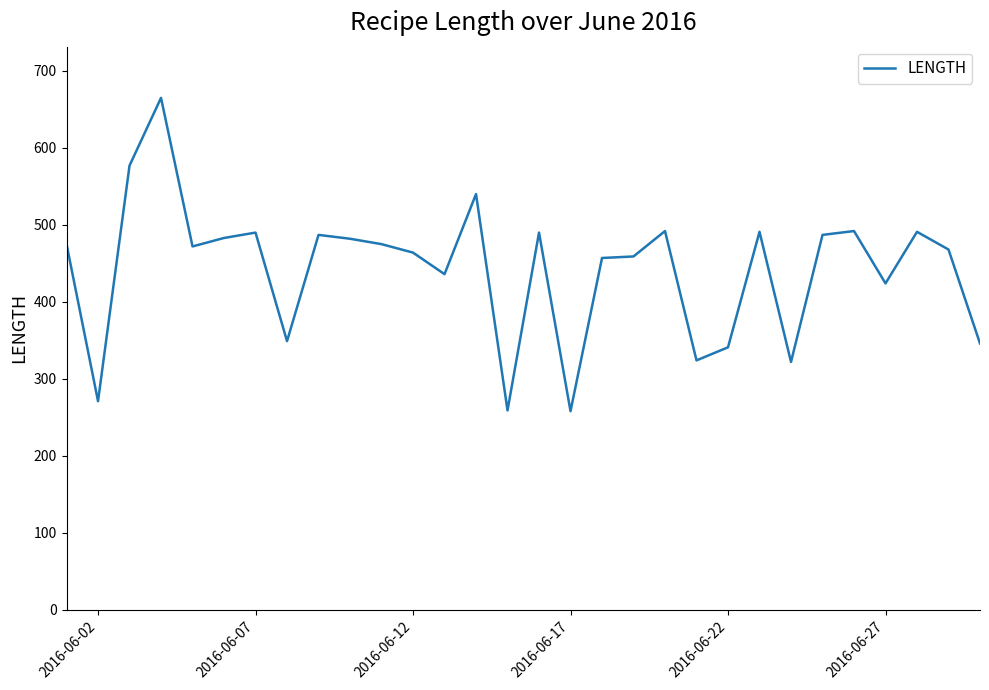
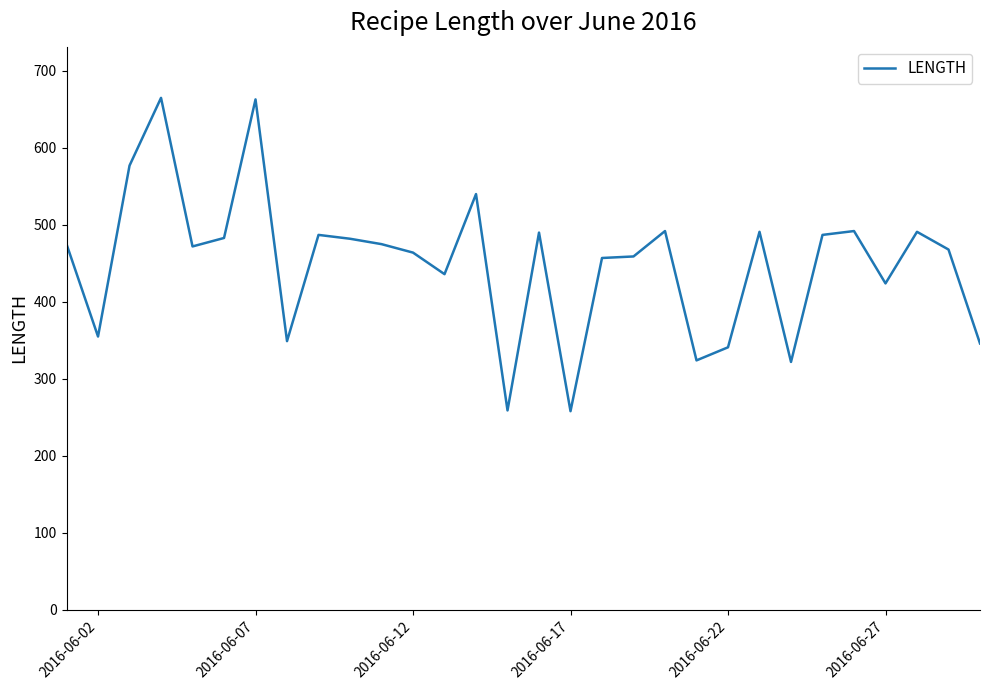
2016-06-02: 270 -> 360
2016-06-07: 490 -> 660
